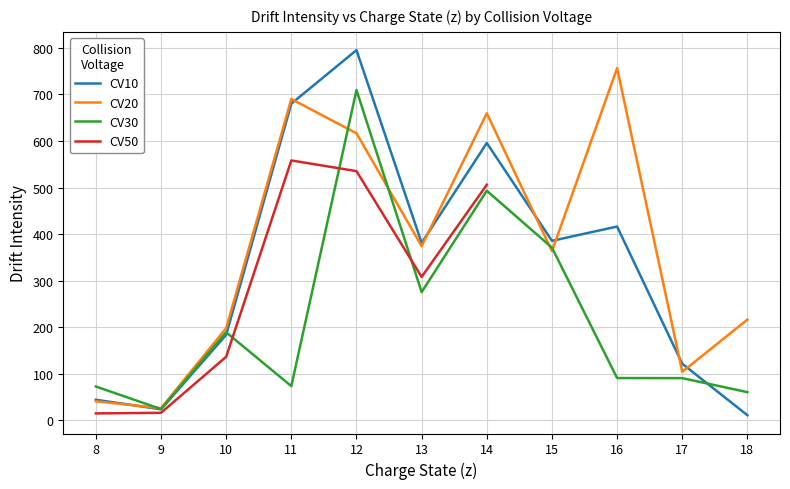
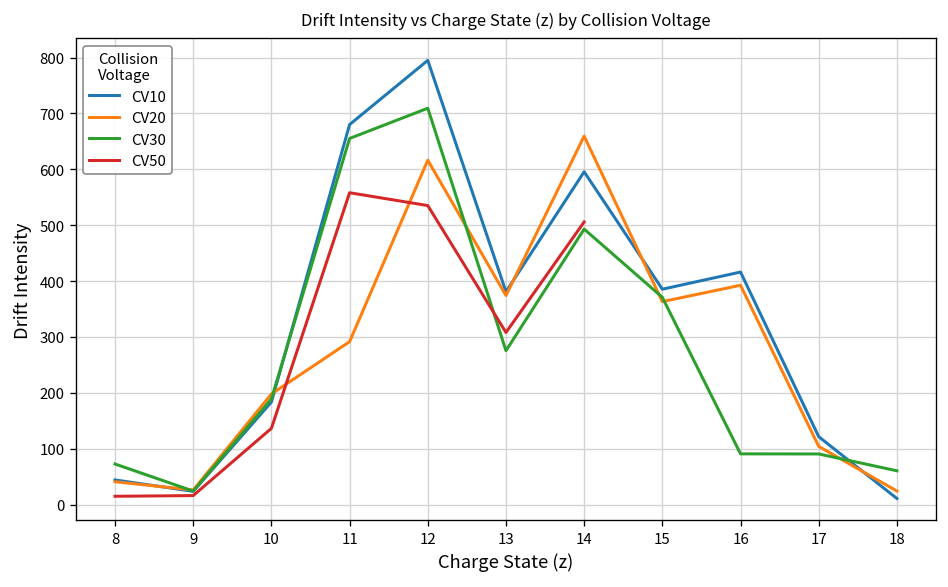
CV20, 11: 690 -> 290
CV30, 11: 70 -> 660
CV20, 16: 760 -> 390
CV20, 18: 220 -> 20
